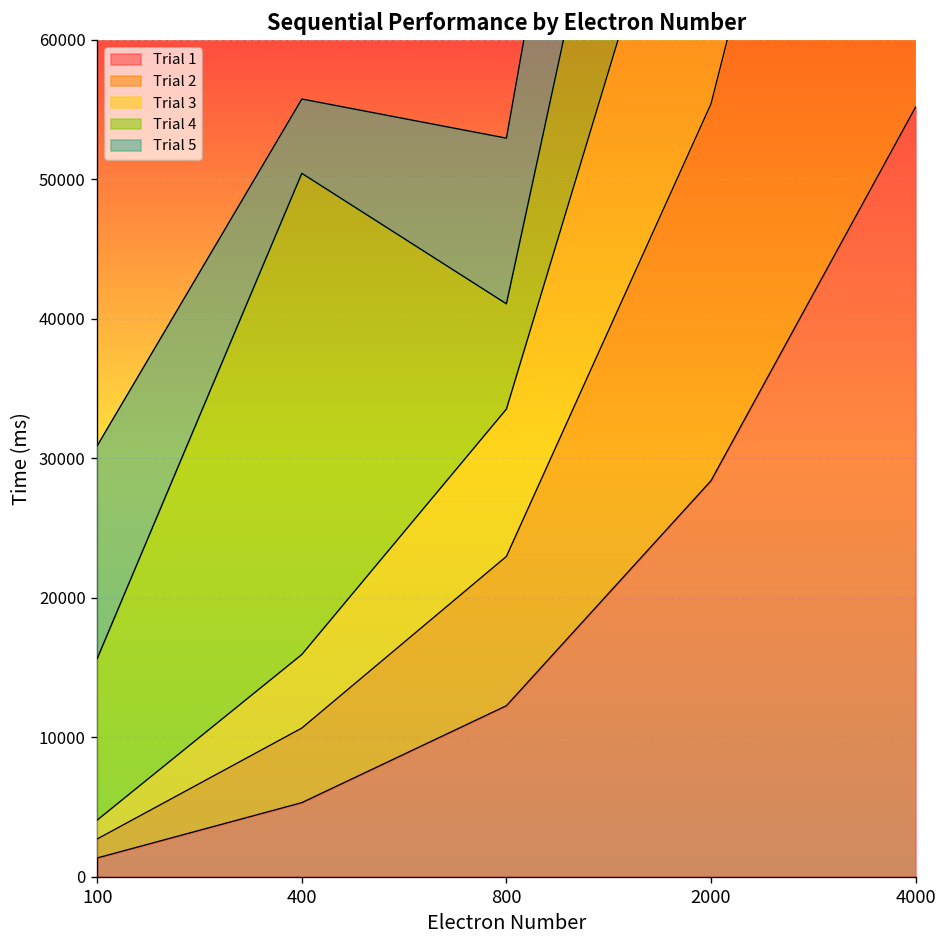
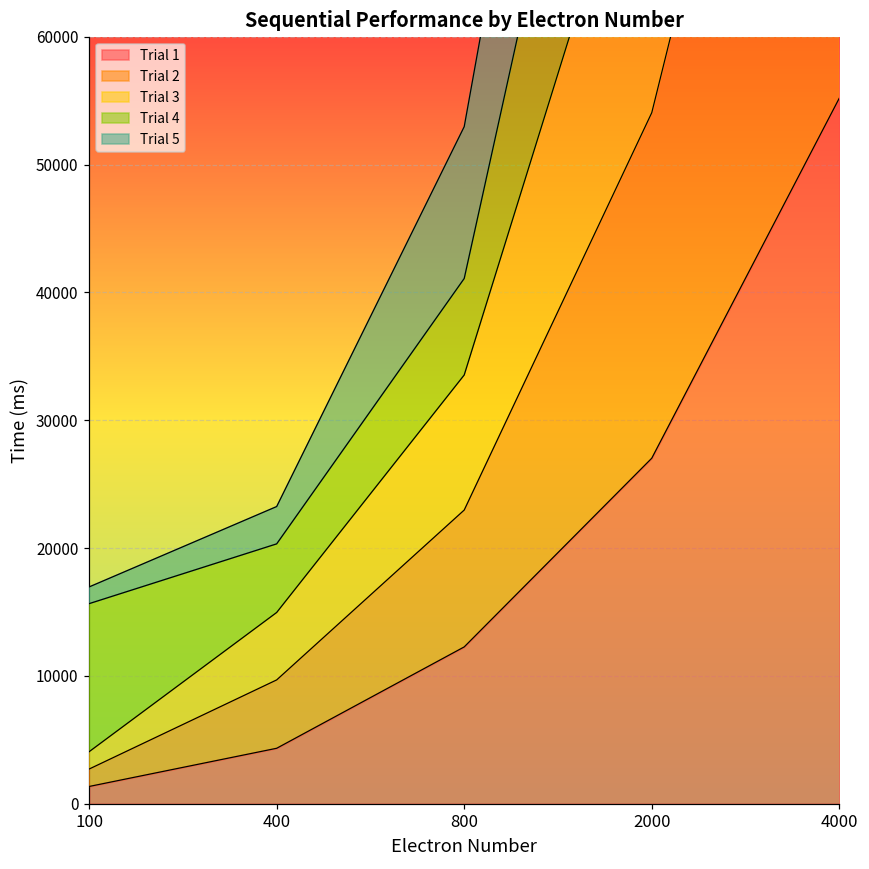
Trial 5, 100: 15300 -> 1300
Trial 1, 400: 5300 -> 4300
Trial 4, 400: 34500 -> 5400
Trial 5, 400: 5300 -> 2900
Trial 1, 2000: 28400 -> 27000
